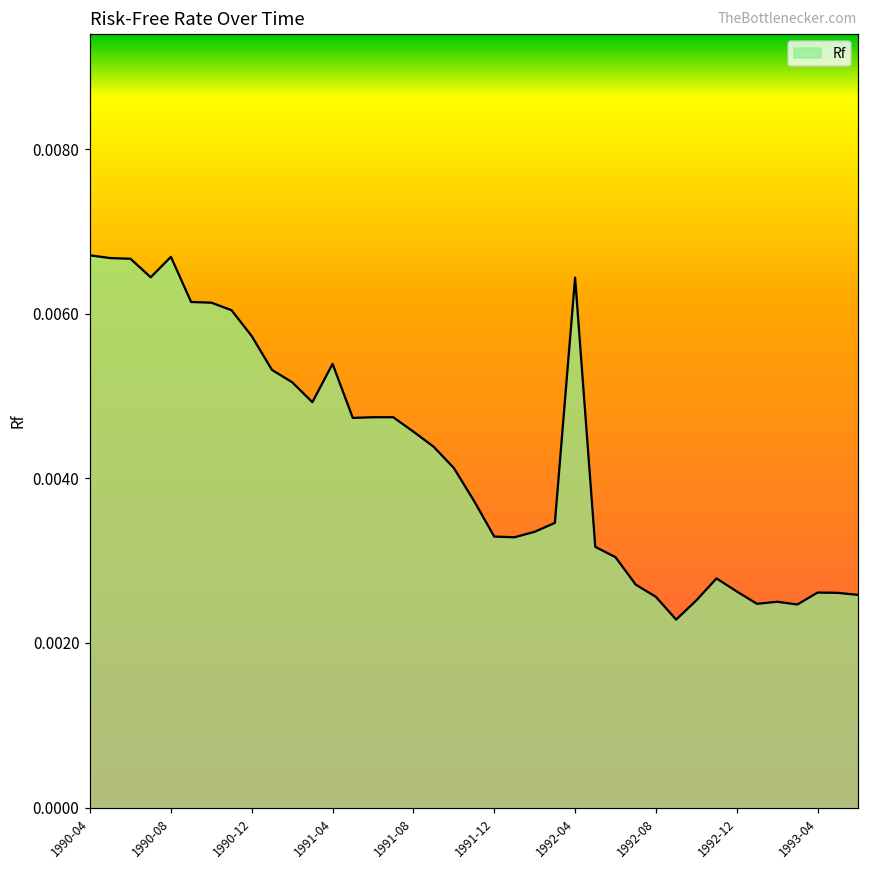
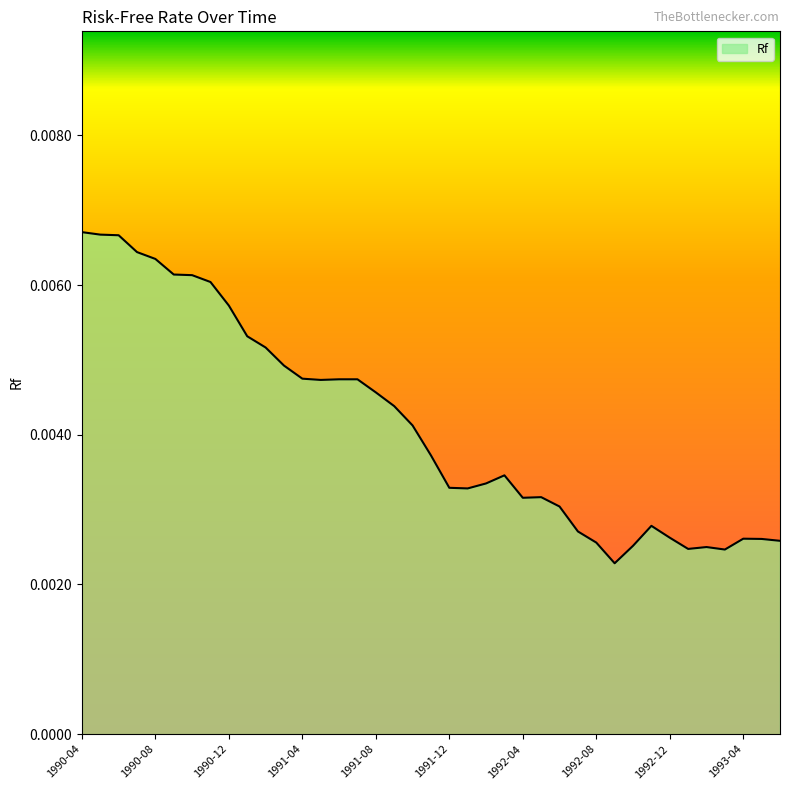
1990-08: 0.0067 -> 0.0064
1991-04: 0.0054 -> 0.0048
1992-04: 0.0064 -> 0.0032
